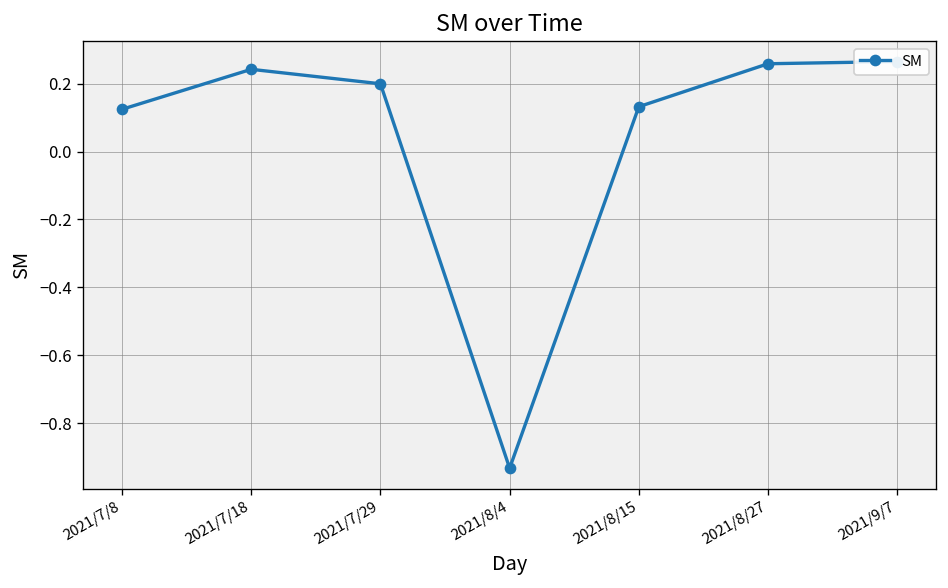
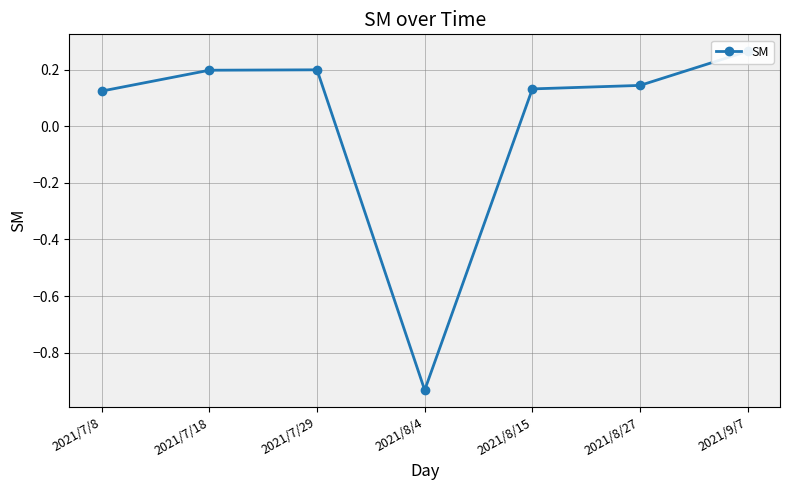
2021/7/18: 0.24 -> 0.20
2021/8/27: 0.26 -> 0.14
